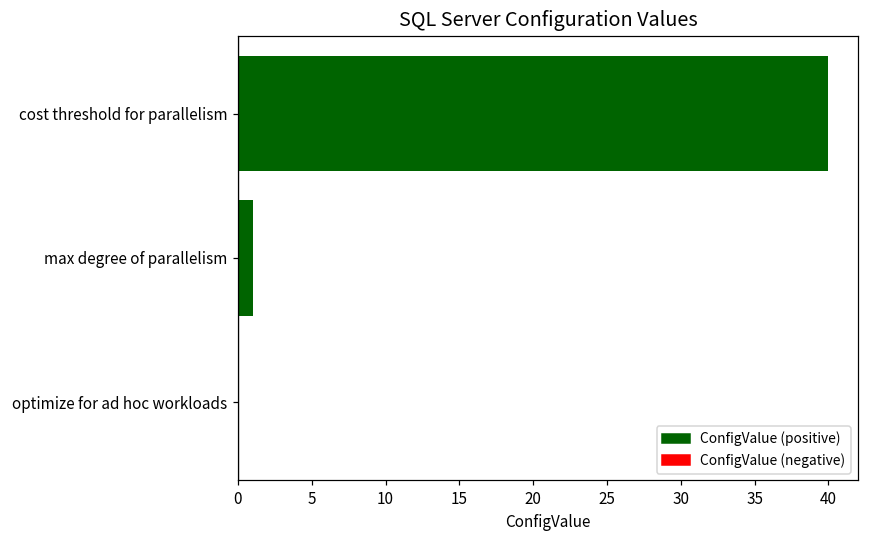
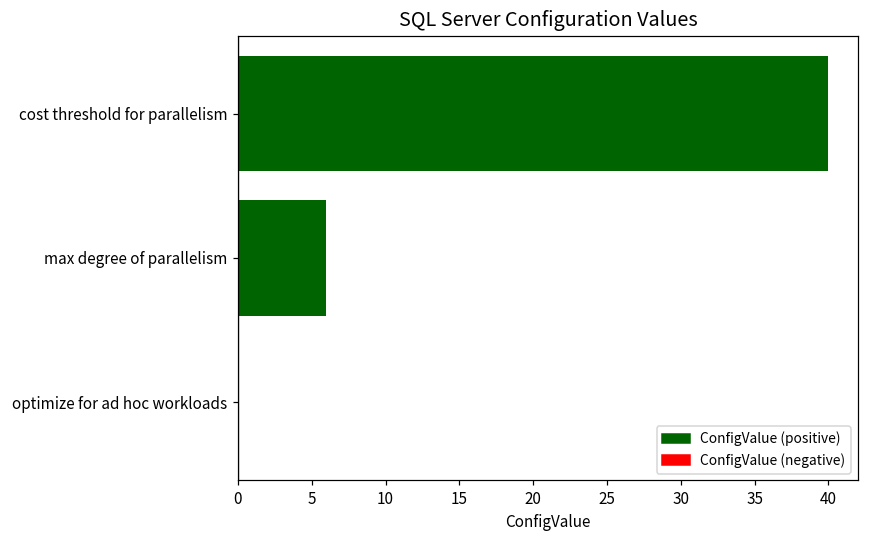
max degree of parallelism: 1 -> 6
